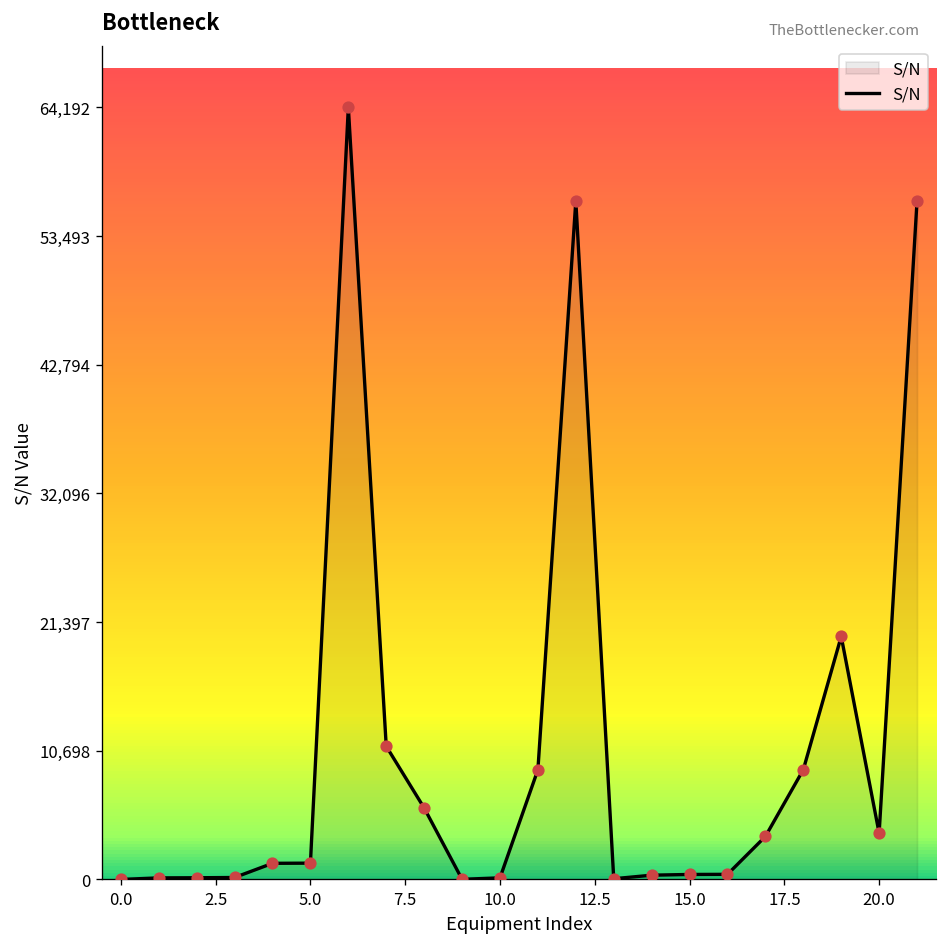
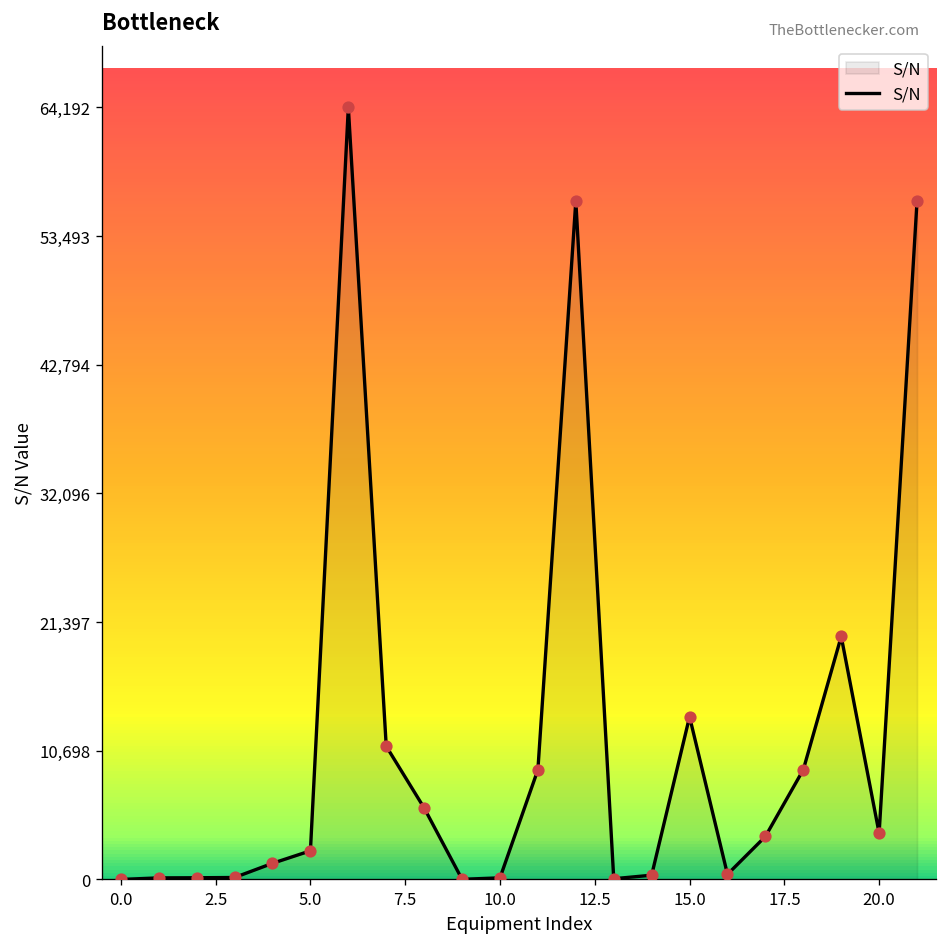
5.0: 1,400 -> 2,400
15.0: 400 -> 13,500
